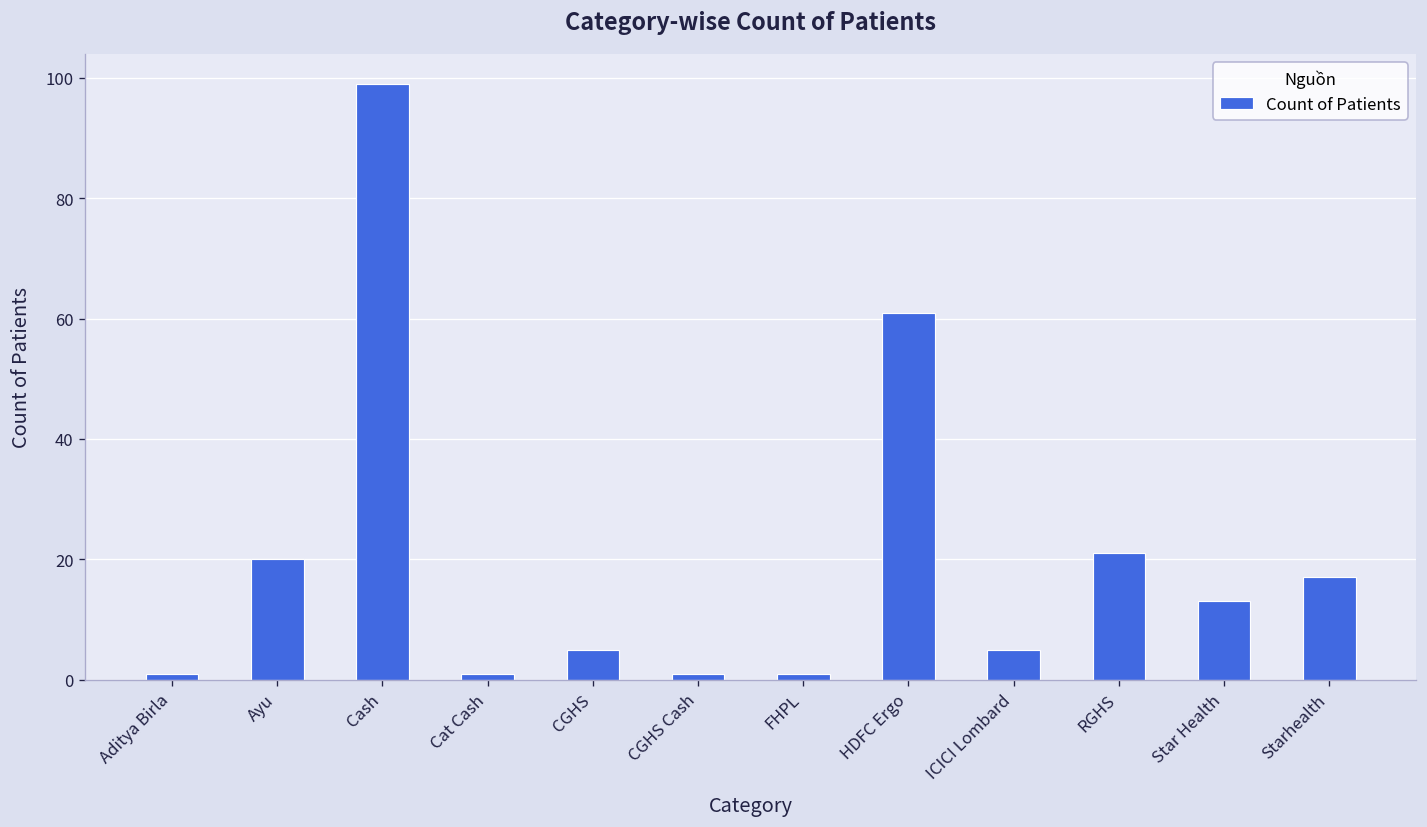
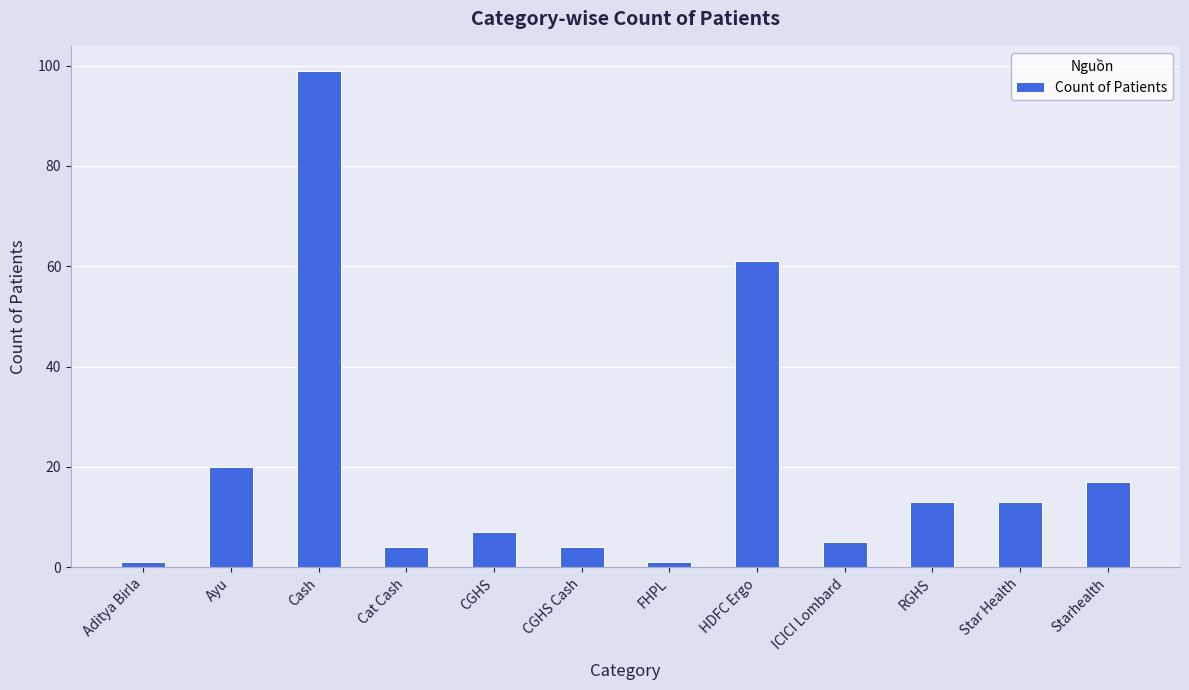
Cat Cash: 1 -> 4
CGHS: 5 -> 7
CGHS Cash: 1 -> 4
RGHS: 21 -> 13
